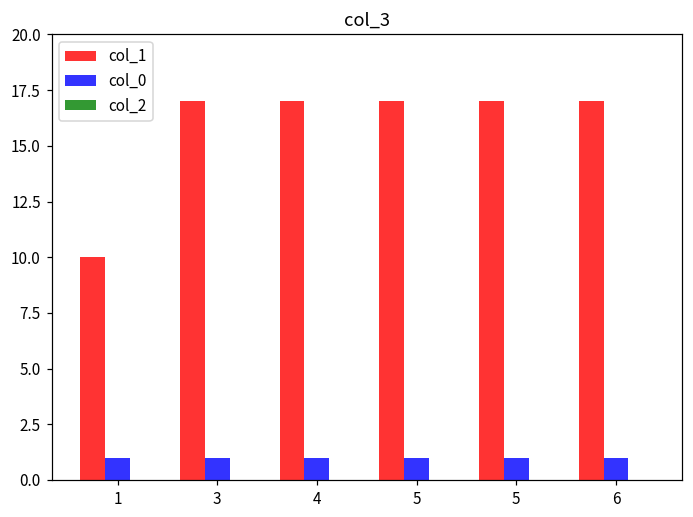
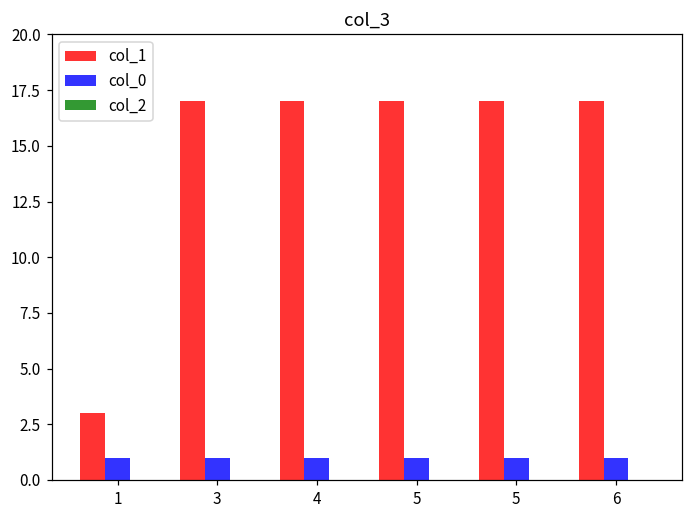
col_1, 1: 10 -> 3
